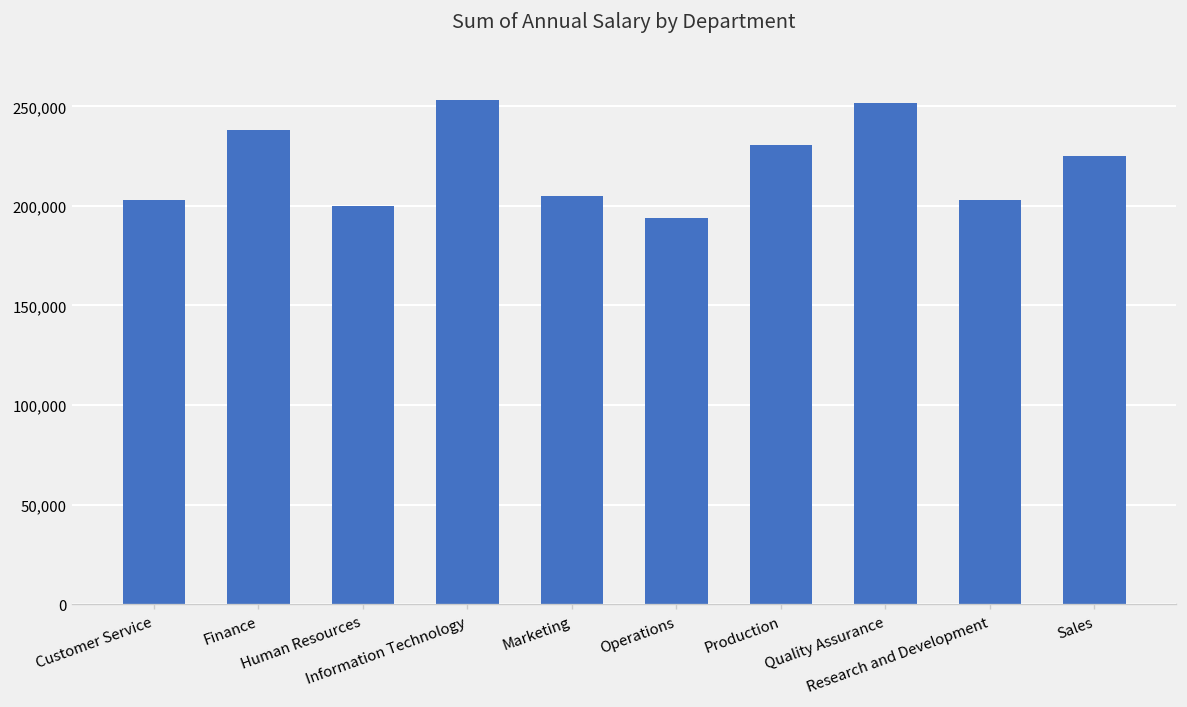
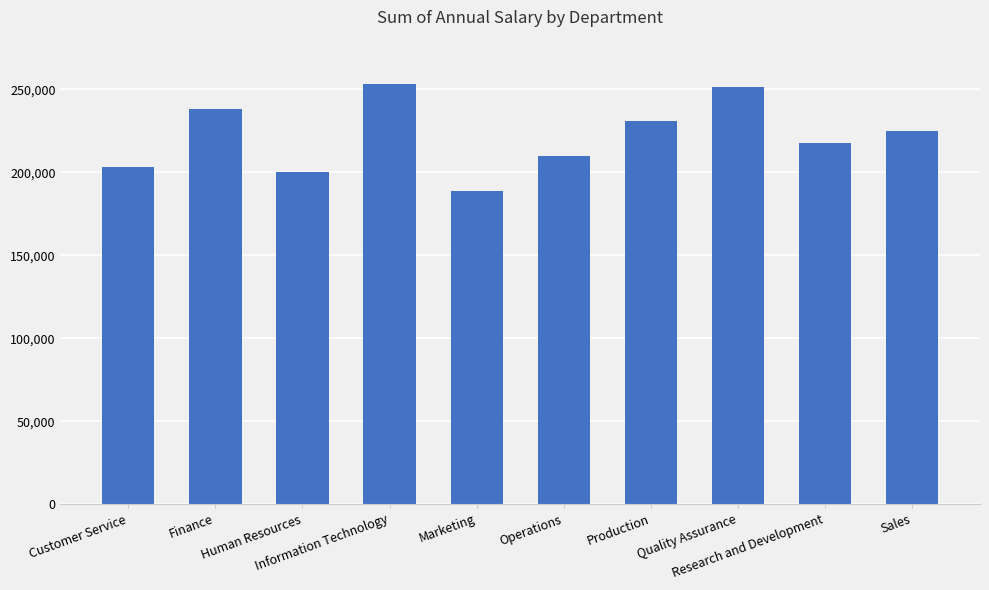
Marketing: 205,000 -> 189,000
Operations: 194,000 -> 210,000
Research and Development: 203,000 -> 218,000
